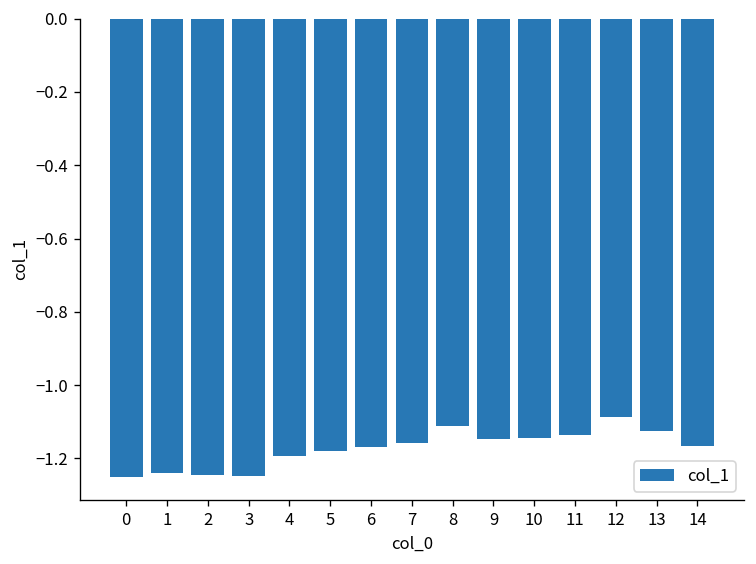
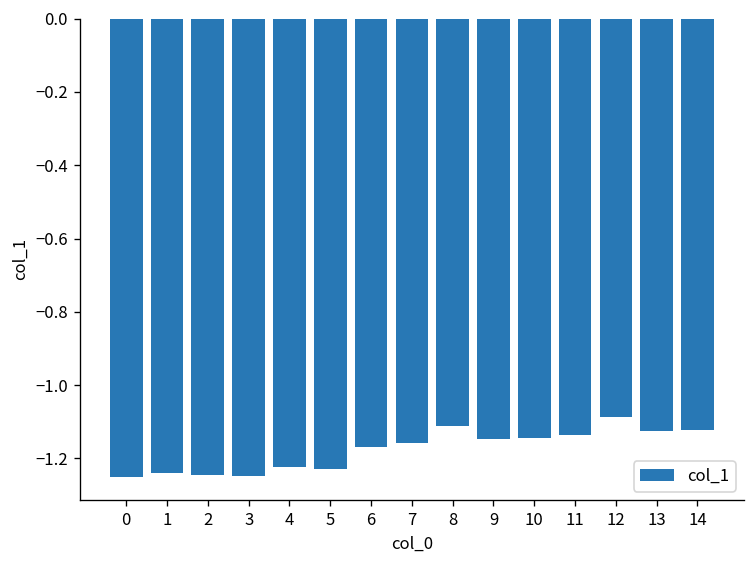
4: -1.19 -> -1.22
5: -1.18 -> -1.23
14: -1.17 -> -1.12
